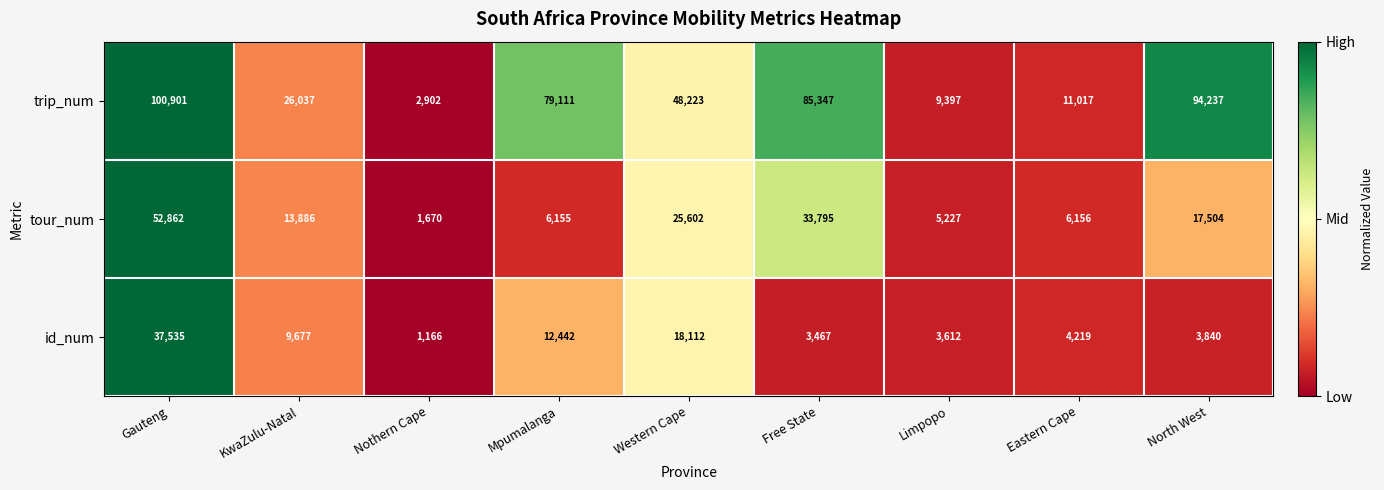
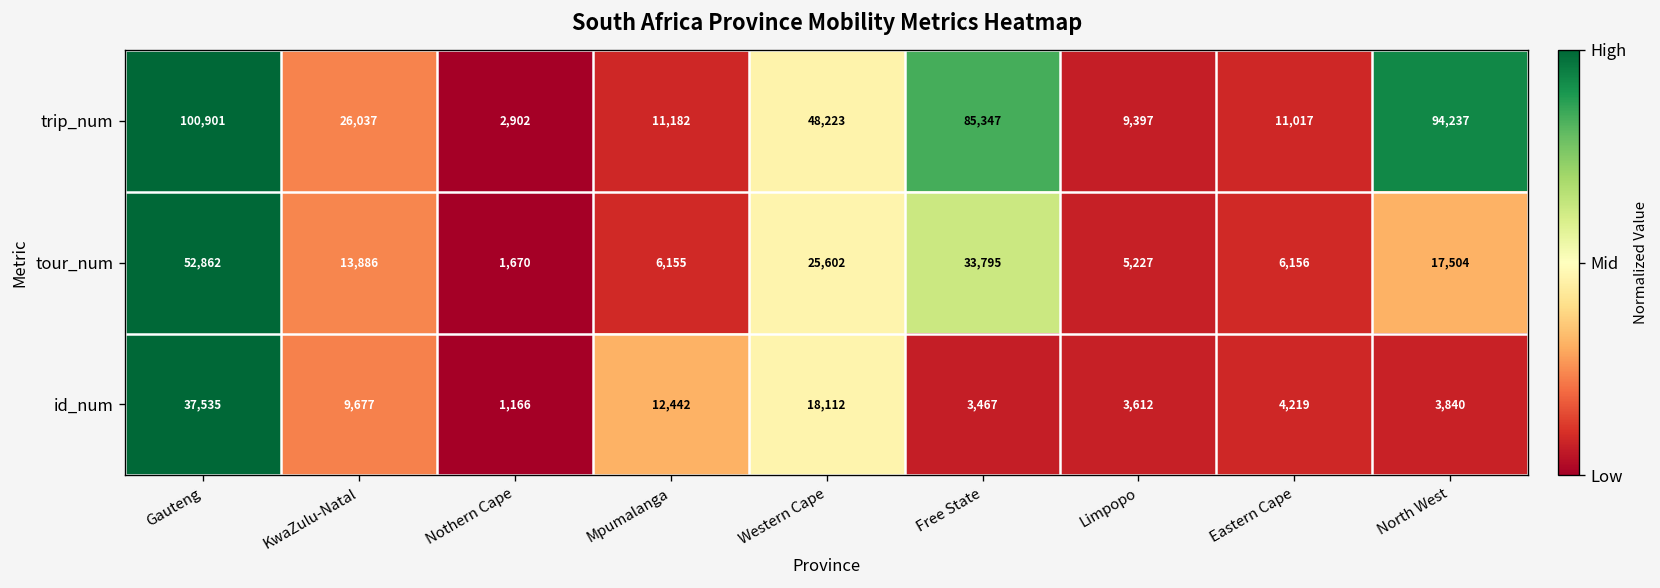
trip_num, Mpumalanga: 79,111 -> 11,182
